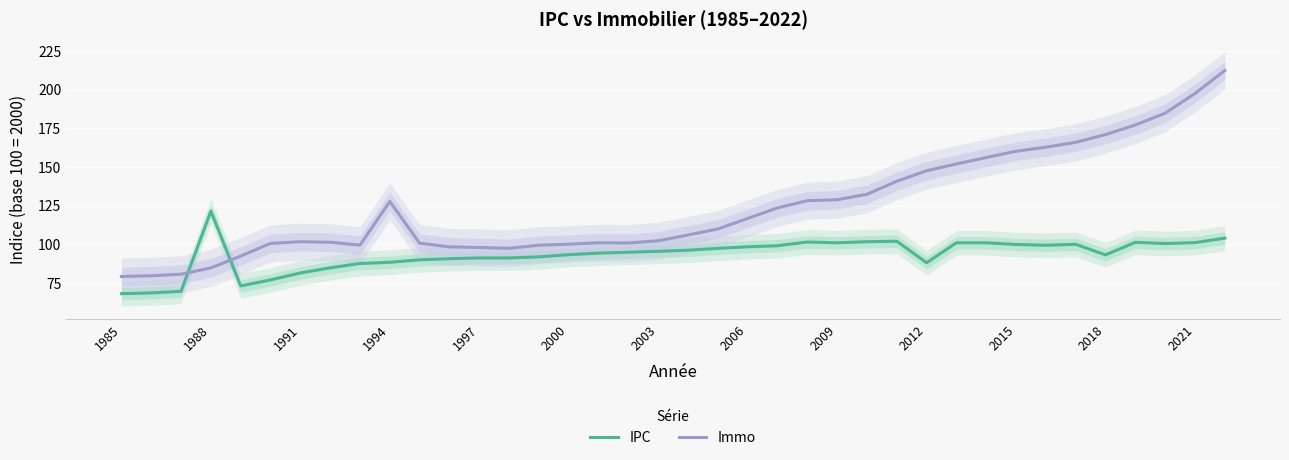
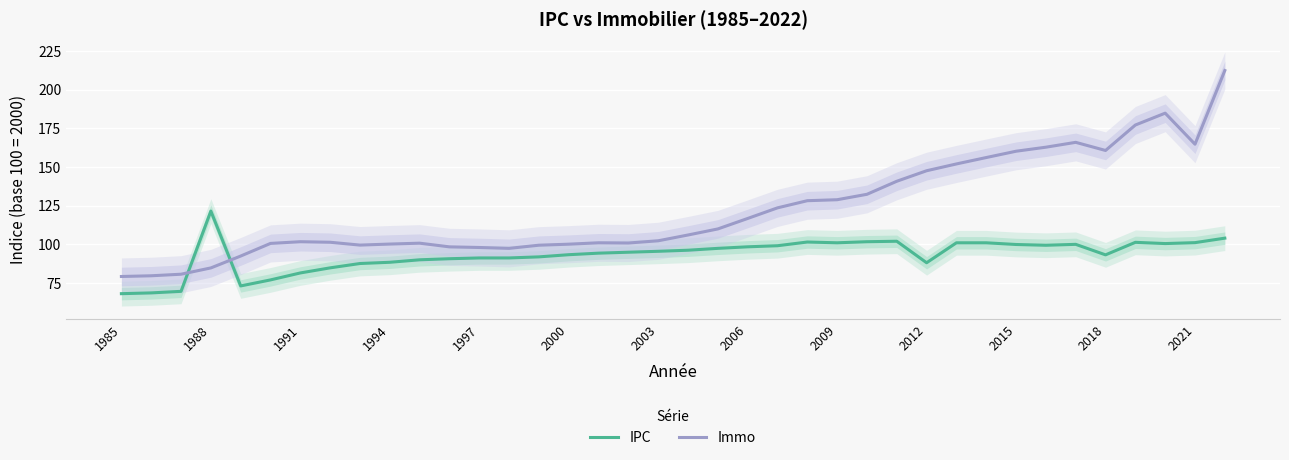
Immo, 1994: 128 -> 100
Immo, 2018: 171 -> 161
Immo, 2021: 197 -> 165
